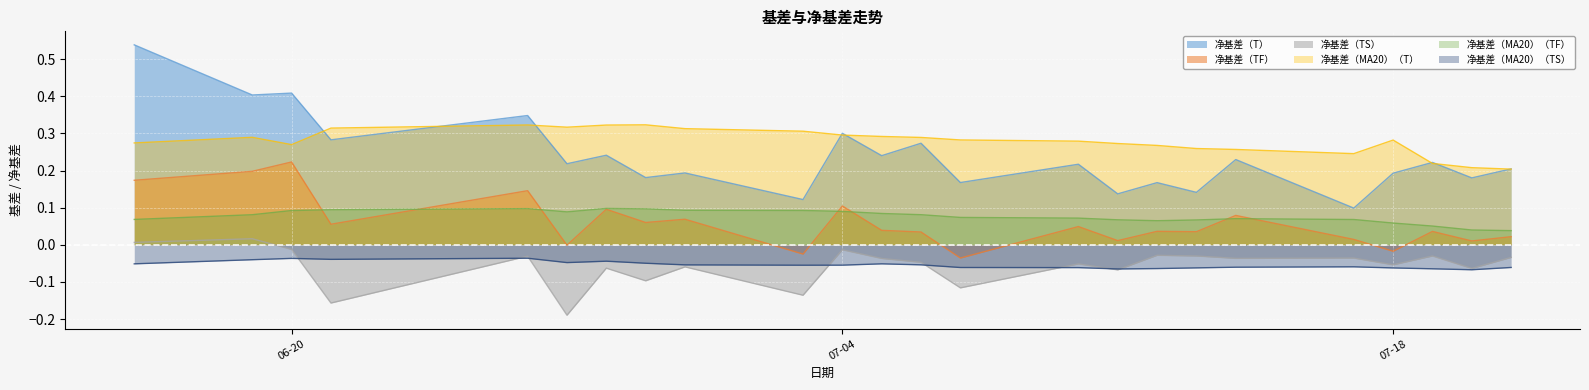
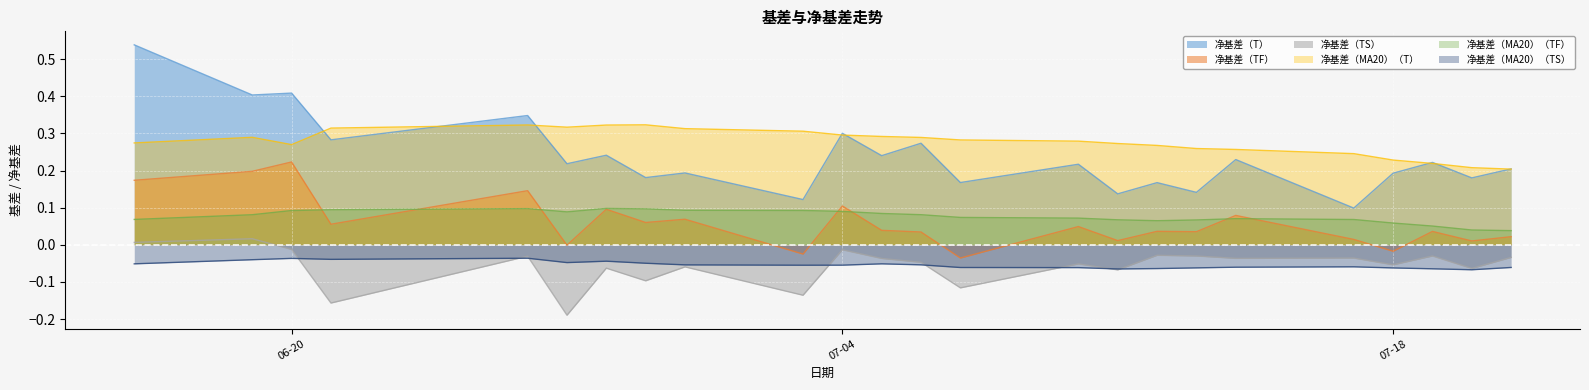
净基差（MA20）（T）, 07-18: 0.28 -> 0.23
